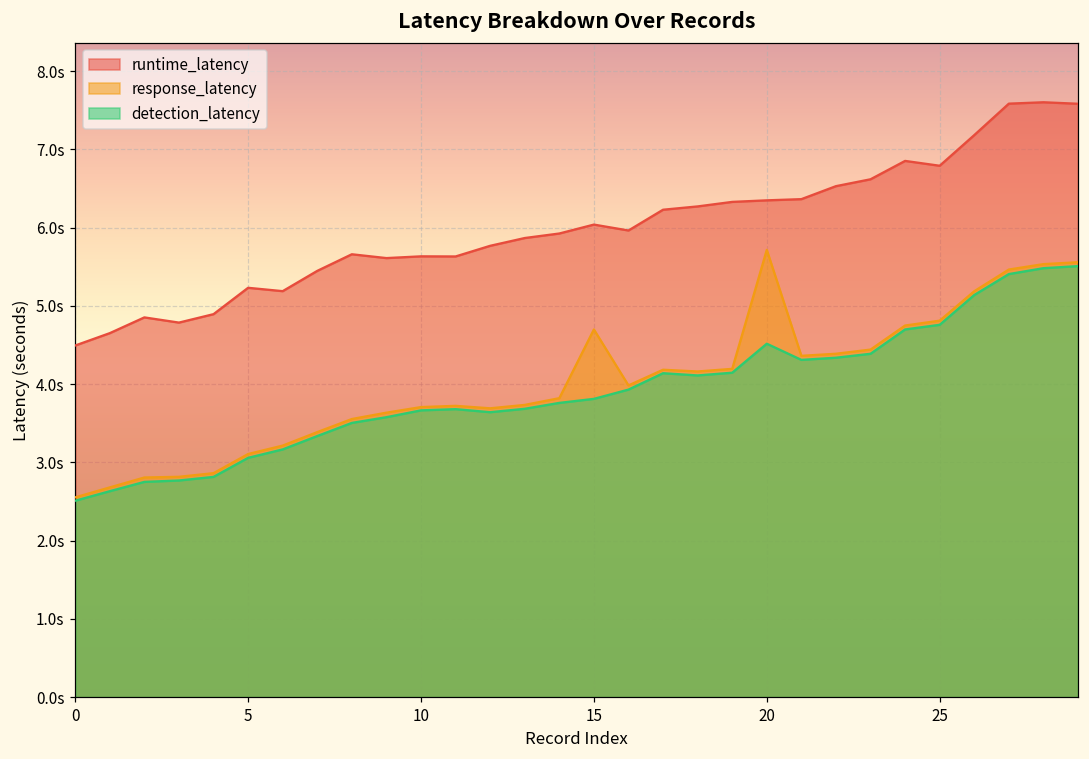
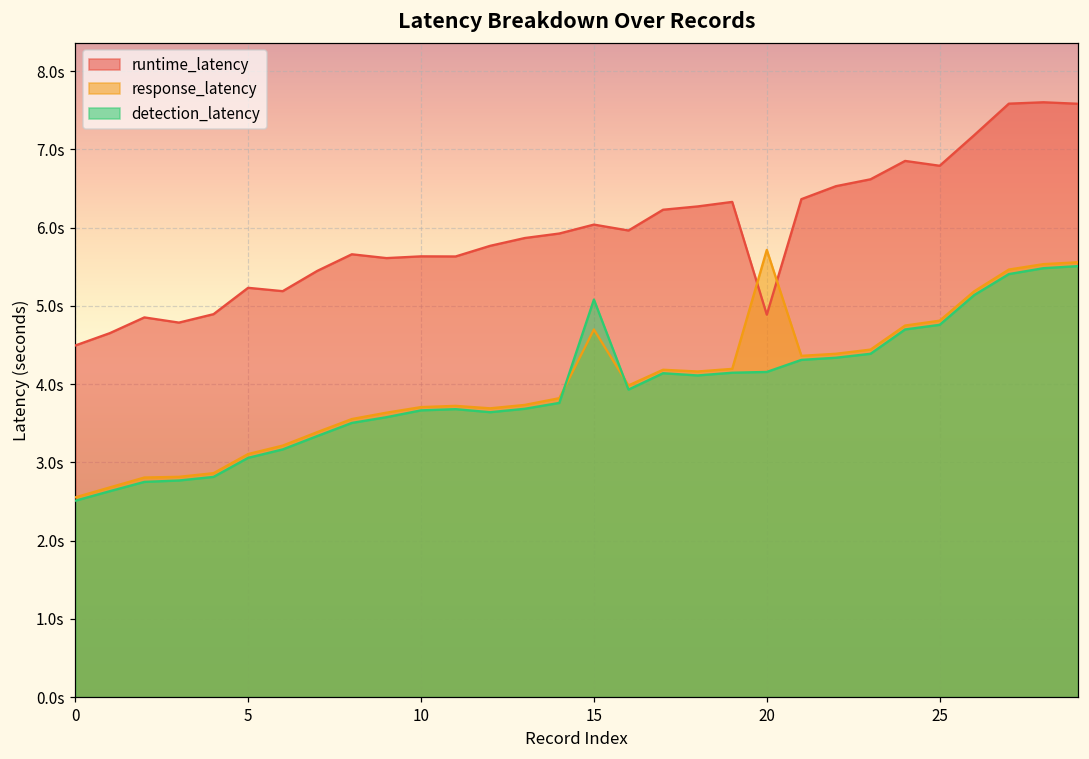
detection_latency, 15: 3.8s -> 5.1s
runtime_latency, 20: 6.3s -> 4.9s
detection_latency, 20: 4.5s -> 4.2s
